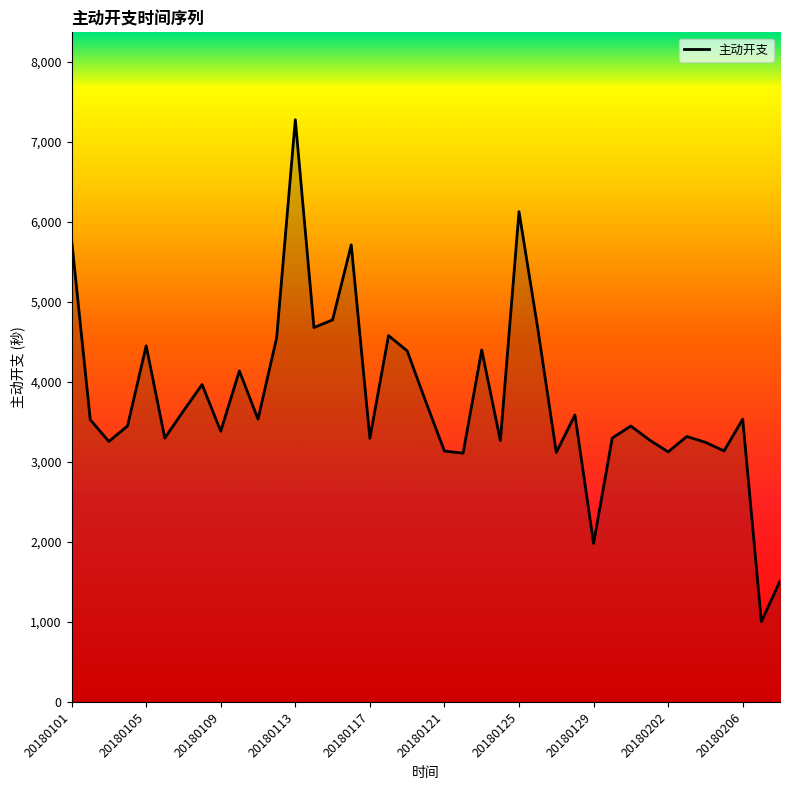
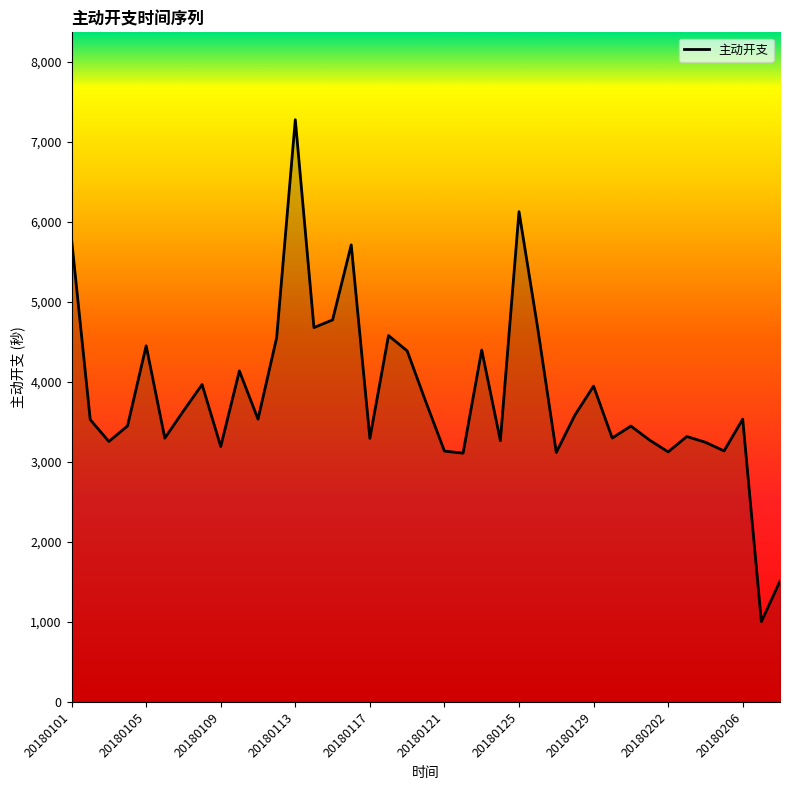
20180109: 3,400 -> 3,200
20180129: 2,000 -> 3,900
